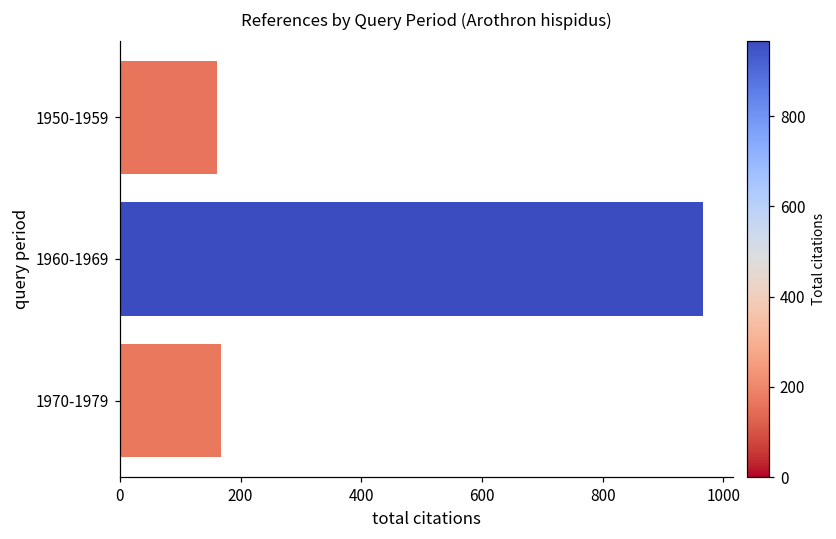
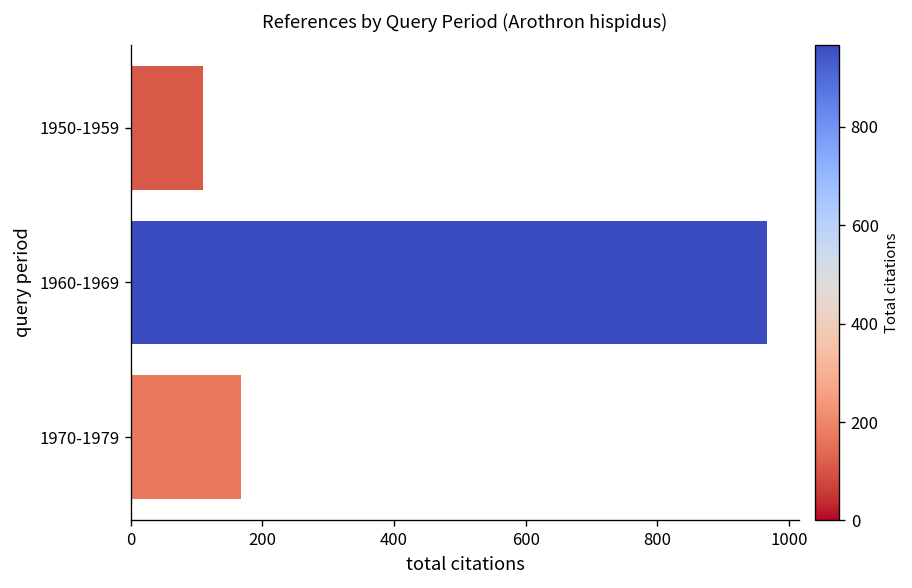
1950-1959: 160 -> 110
